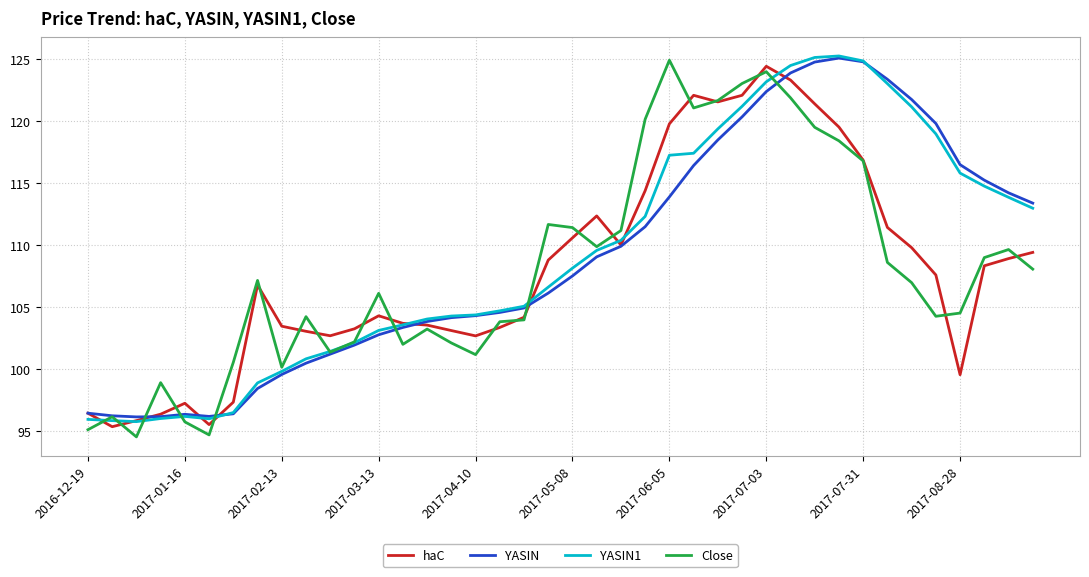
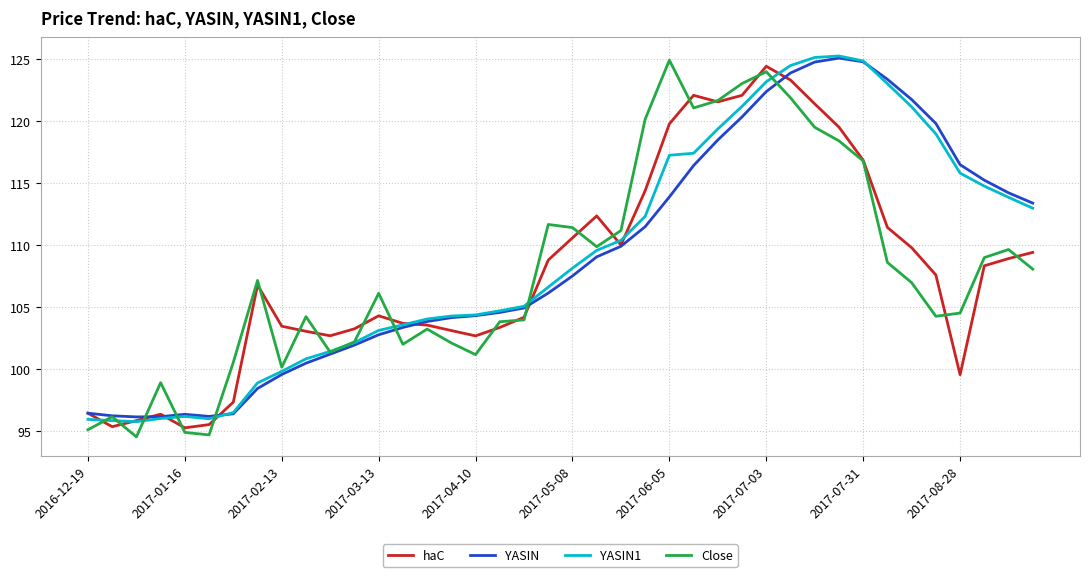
haC, 2017-01-16: 97.3 -> 95.3
Close, 2017-01-16: 95.8 -> 94.9
